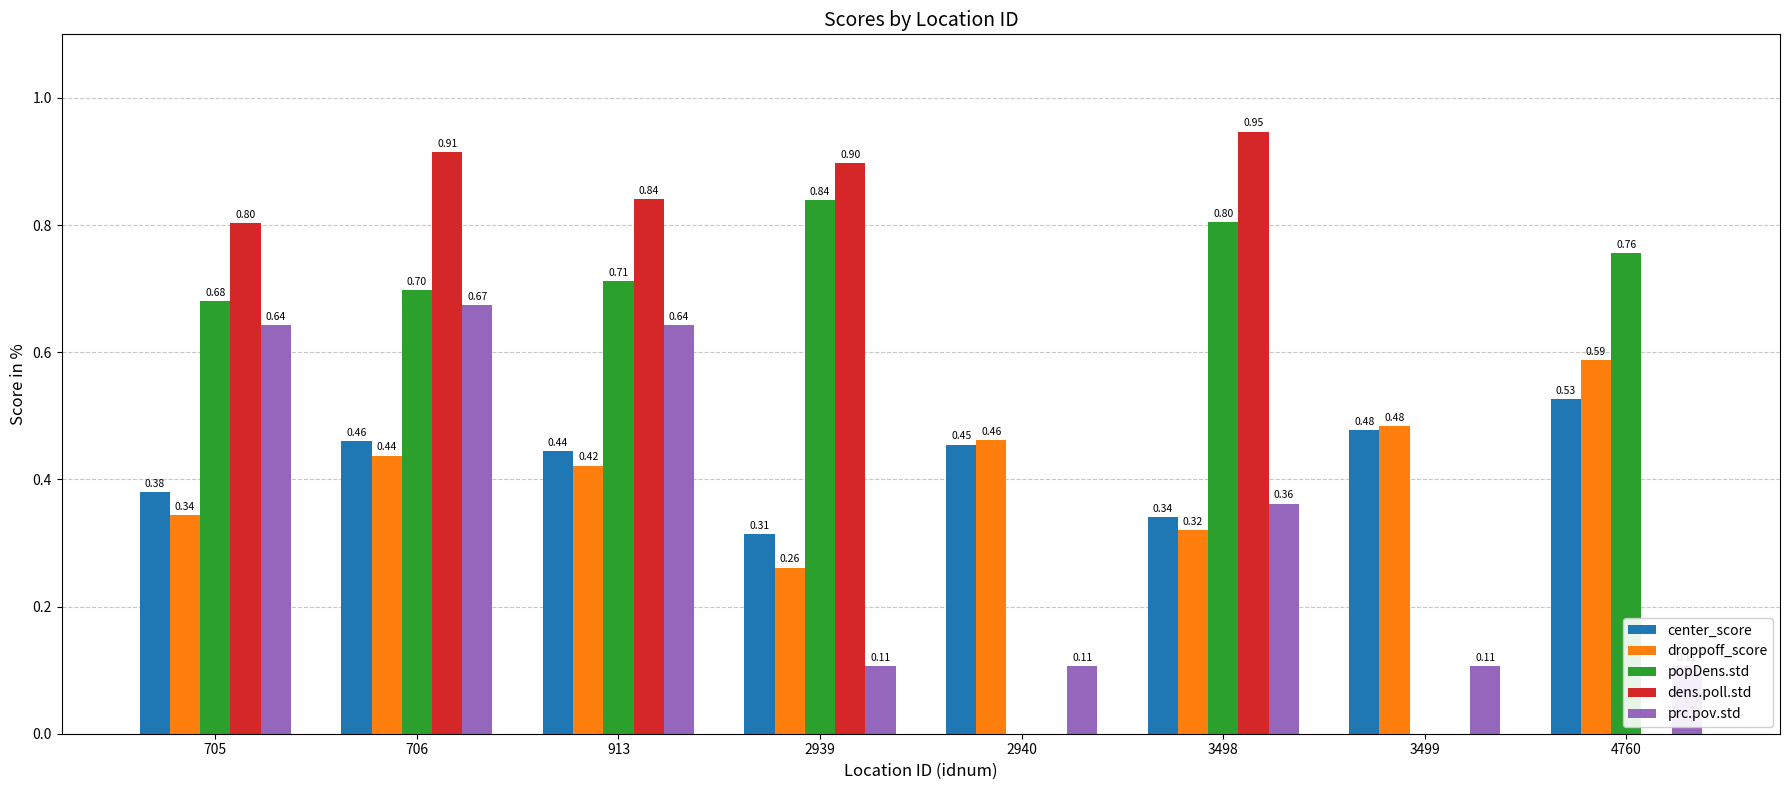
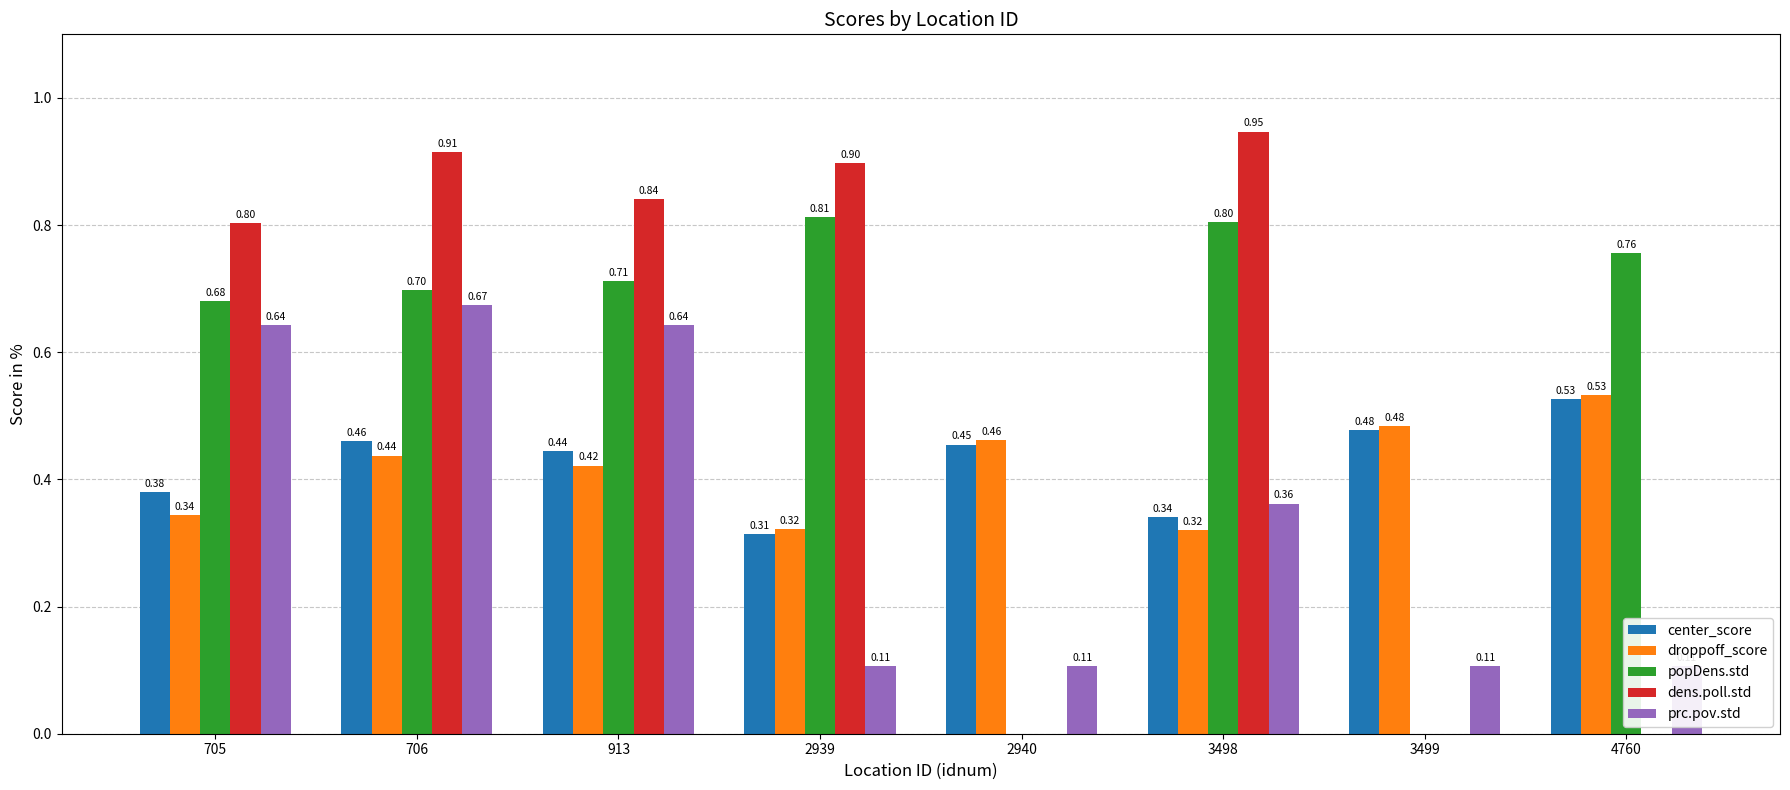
droppoff_score, 2939: 0.26 -> 0.32
popDens.std, 2939: 0.84 -> 0.81
droppoff_score, 4760: 0.59 -> 0.53
